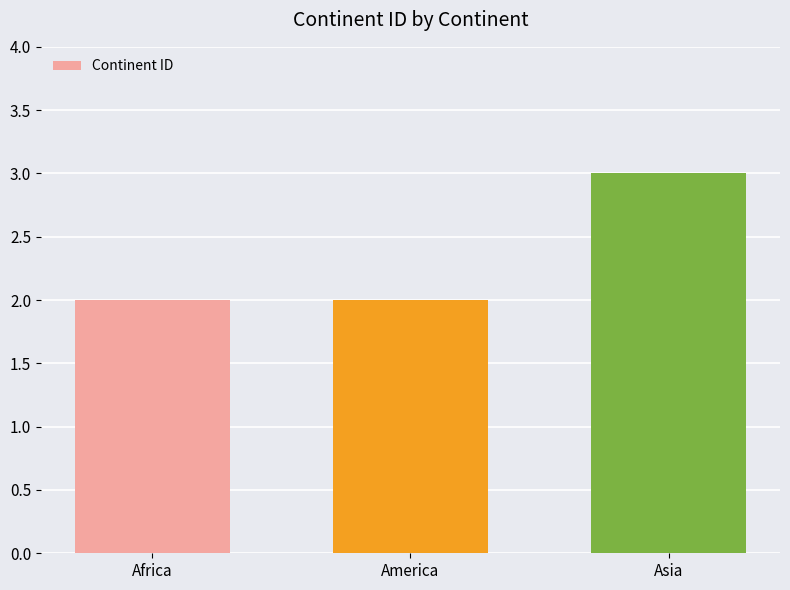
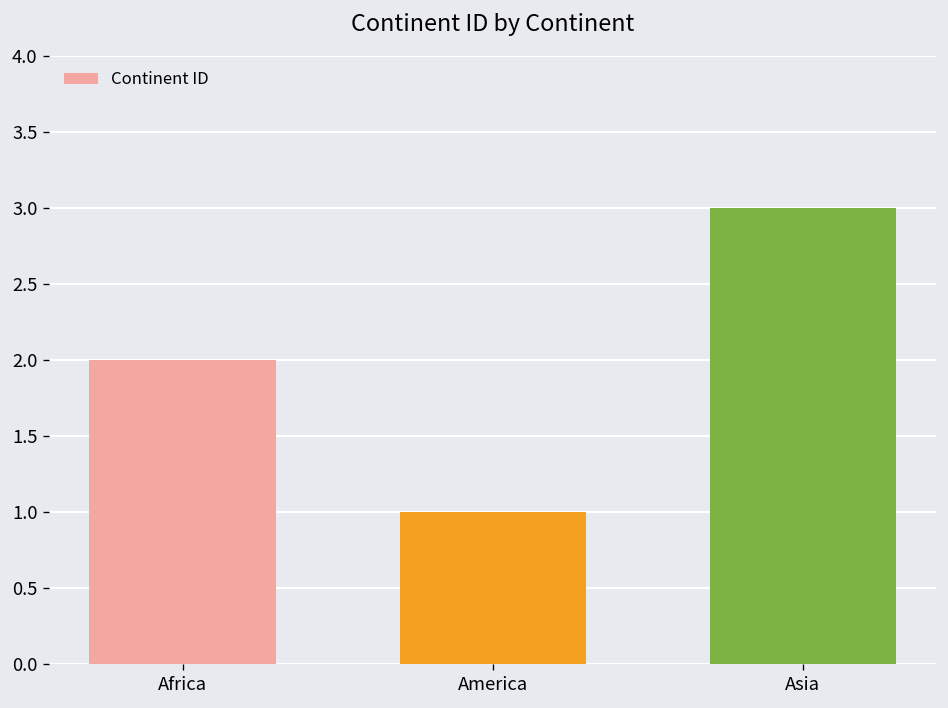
America: 2 -> 1
